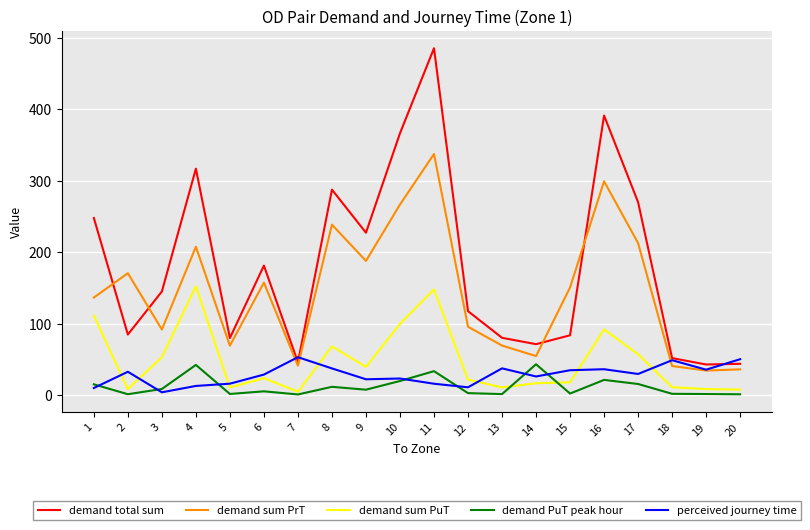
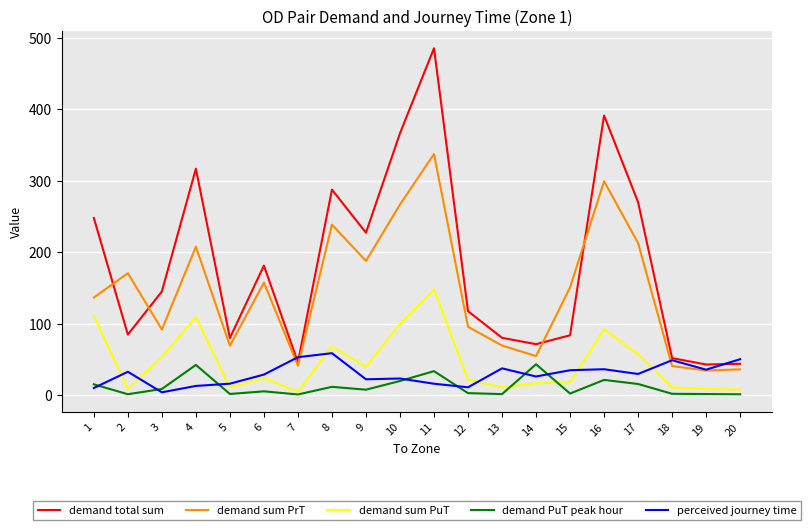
demand sum PuT, 4: 150 -> 110
perceived journey time, 8: 40 -> 60
